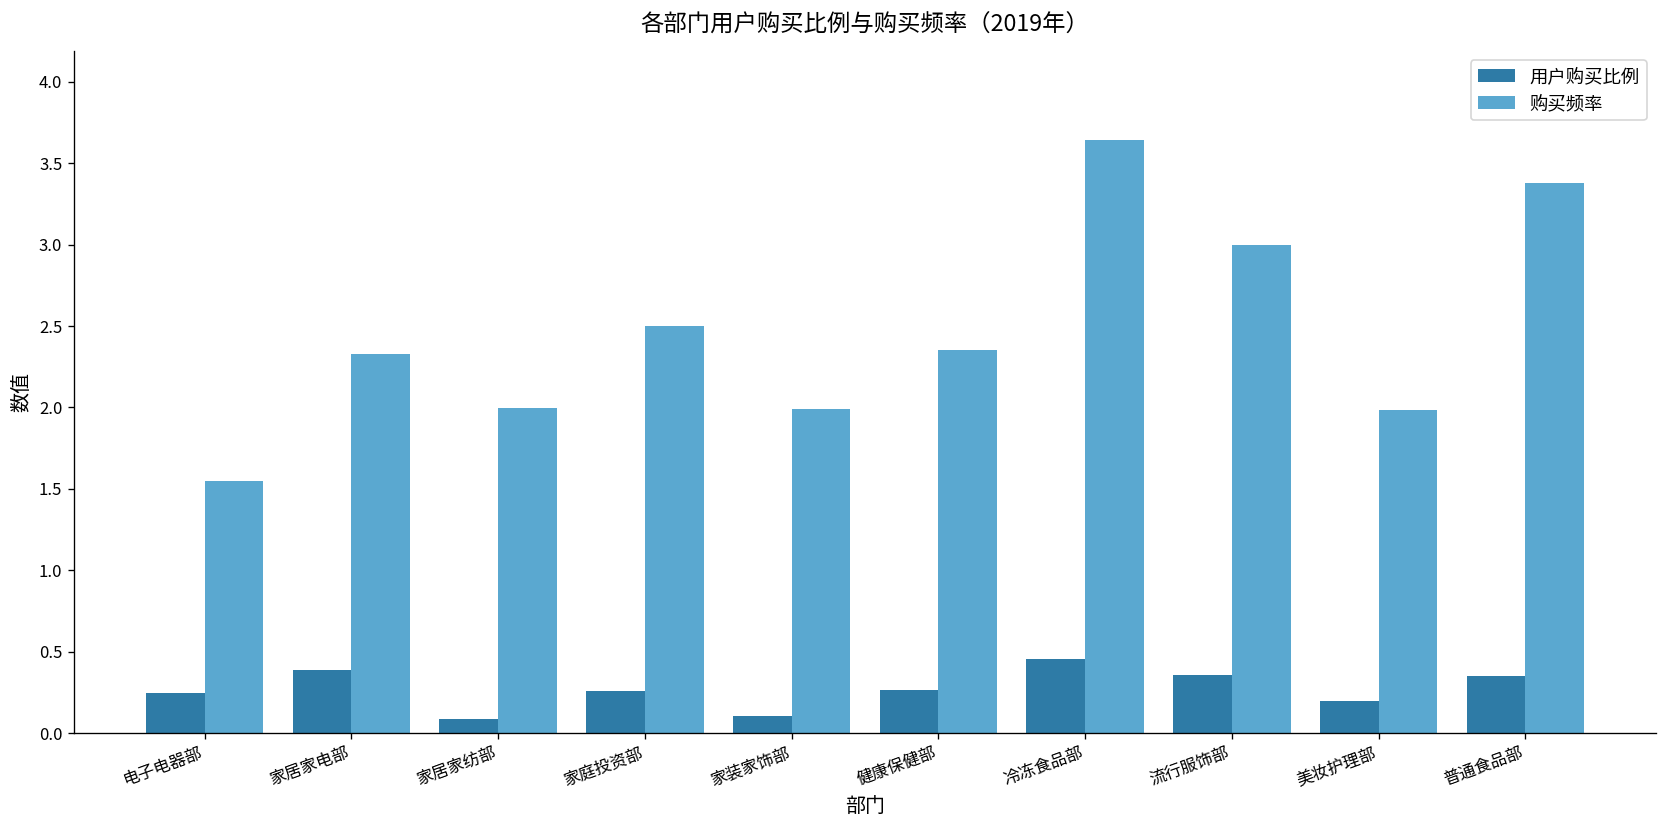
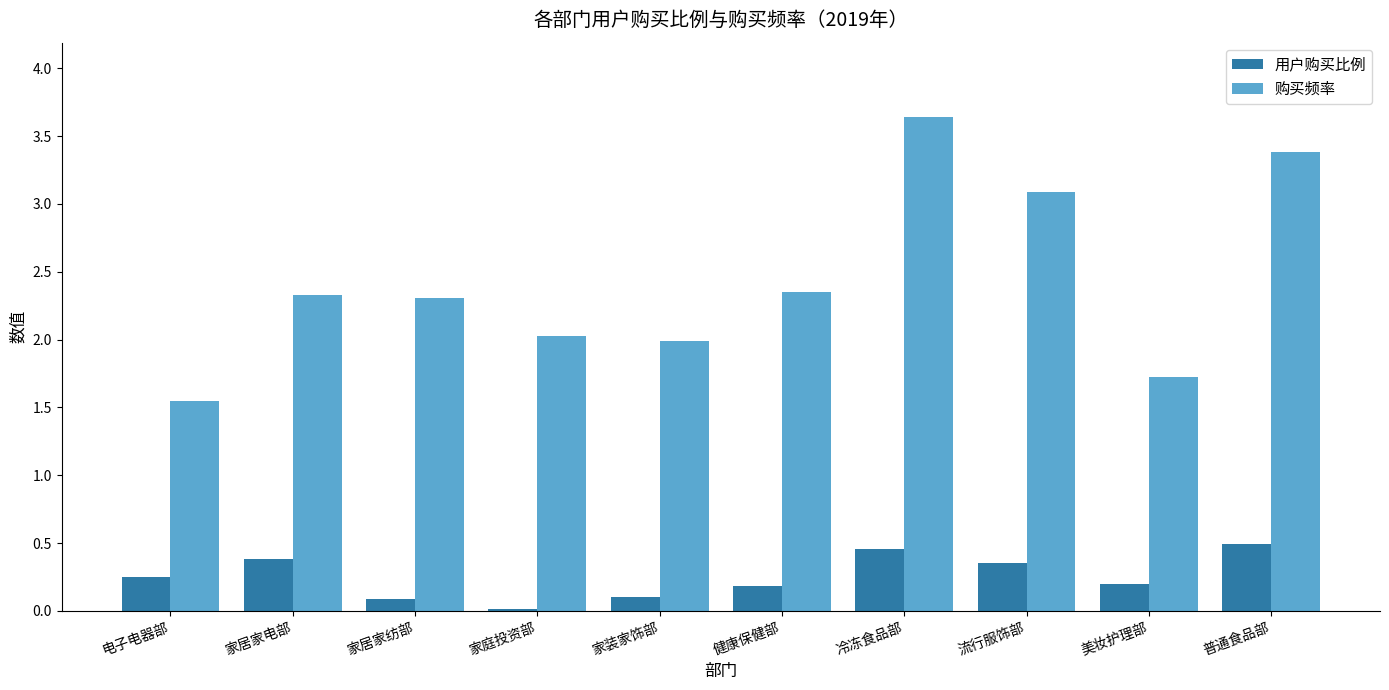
购买频率, 家居家纺部: 2.00 -> 2.30
用户购买比例, 家庭投资部: 0.26 -> 0.01
购买频率, 家庭投资部: 2.50 -> 2.03
用户购买比例, 健康保健部: 0.26 -> 0.18
购买频率, 流行服饰部: 3.00 -> 3.09
购买频率, 美妆护理部: 1.99 -> 1.73
用户购买比例, 普通食品部: 0.35 -> 0.49
